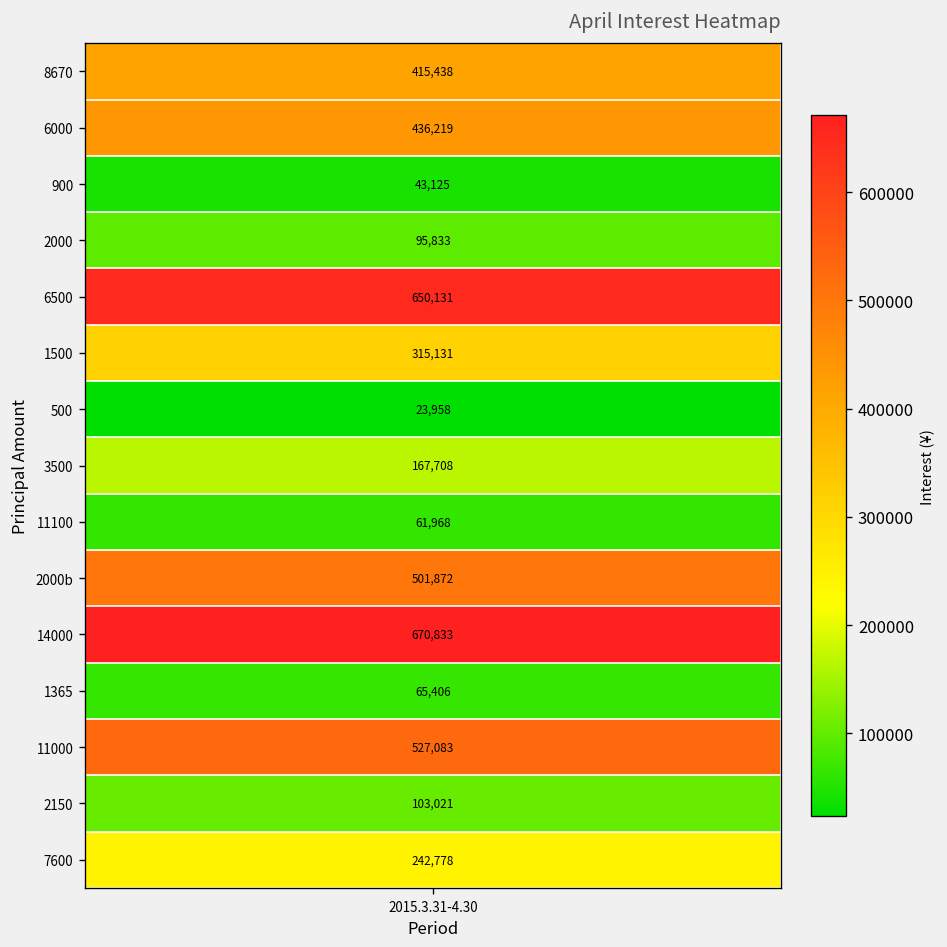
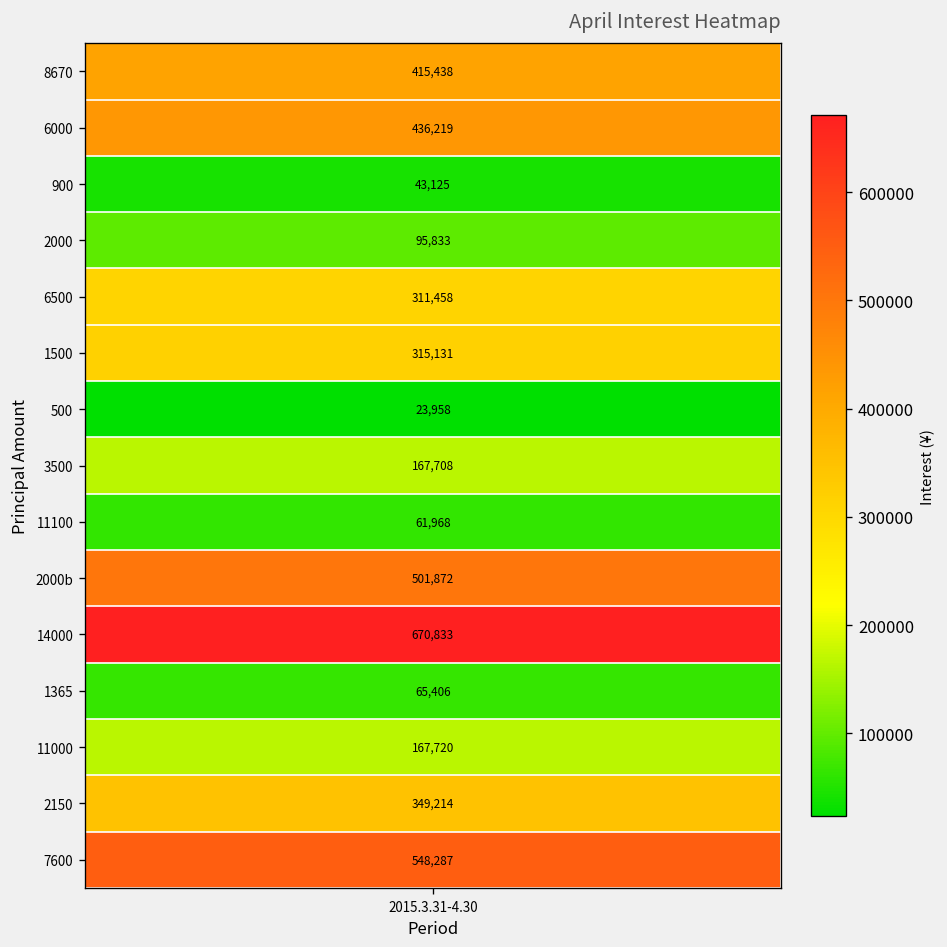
6500, 2015.3.31-4.30: 650,131 -> 311,458
11000, 2015.3.31-4.30: 527,083 -> 167,720
2150, 2015.3.31-4.30: 103,021 -> 349,214
7600, 2015.3.31-4.30: 242,778 -> 548,287
